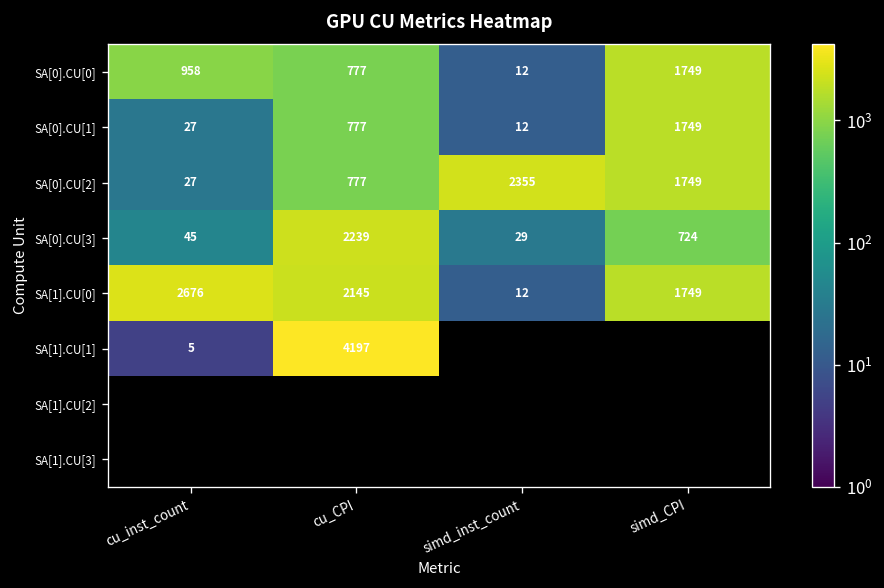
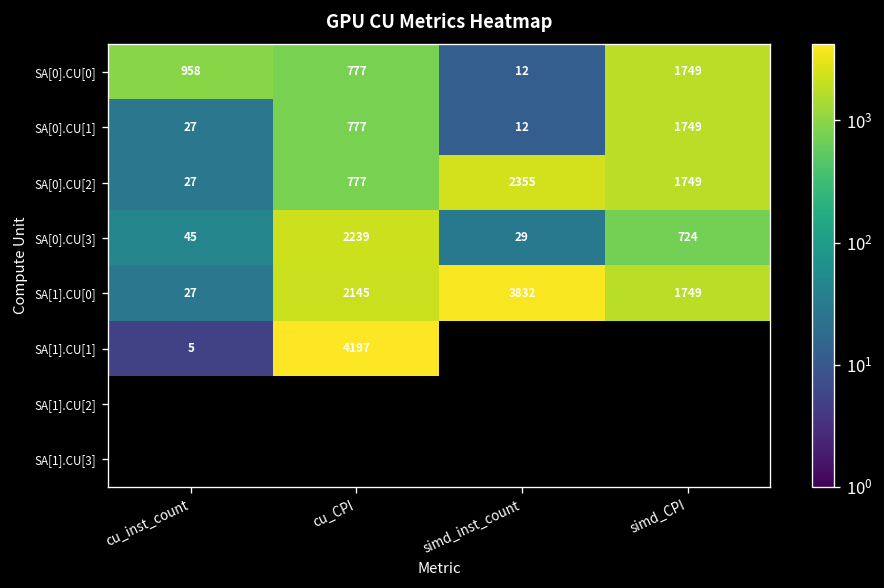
SA[1].CU[0], cu_inst_count: 2676 -> 27
SA[1].CU[0], simd_inst_count: 12 -> 3832
